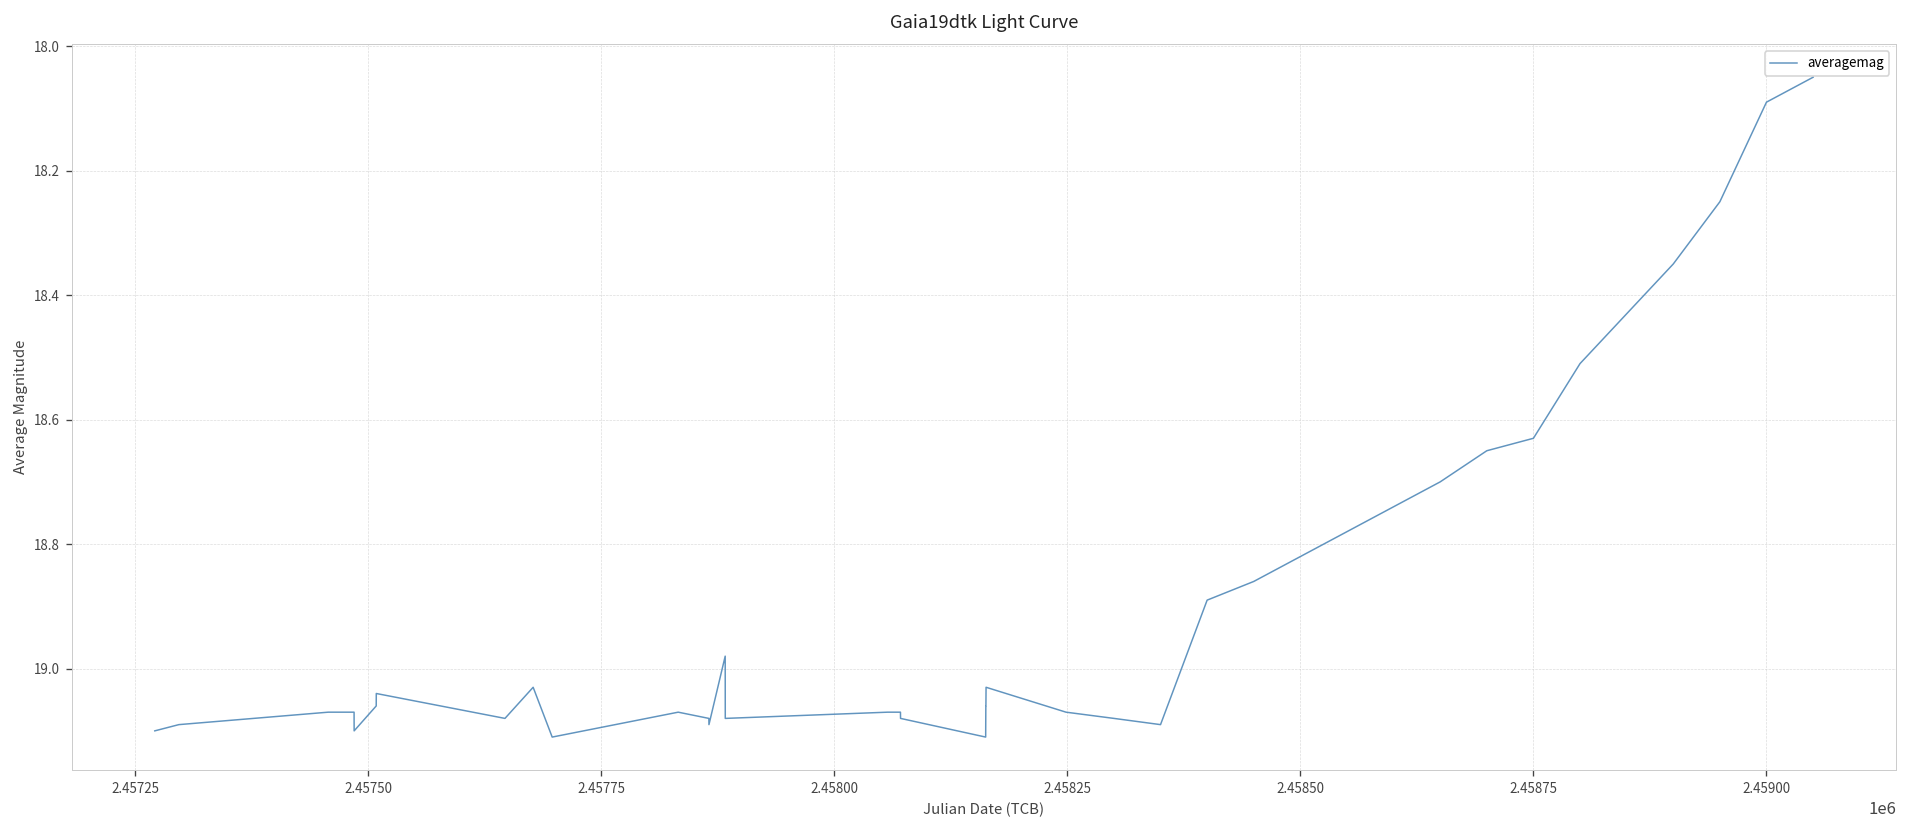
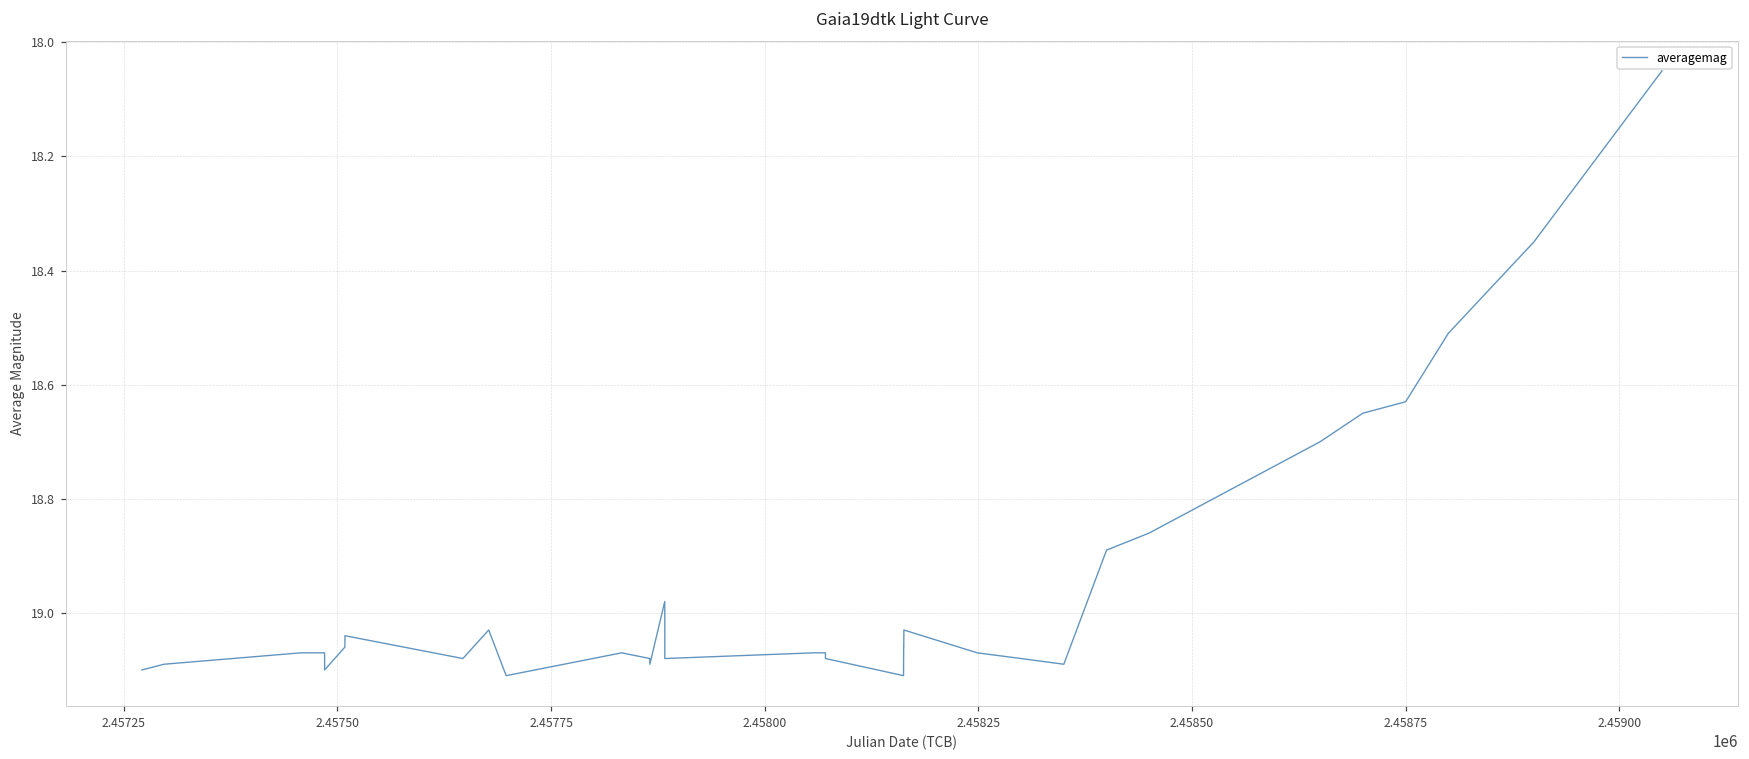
2.45900: 18.09 -> 18.15
